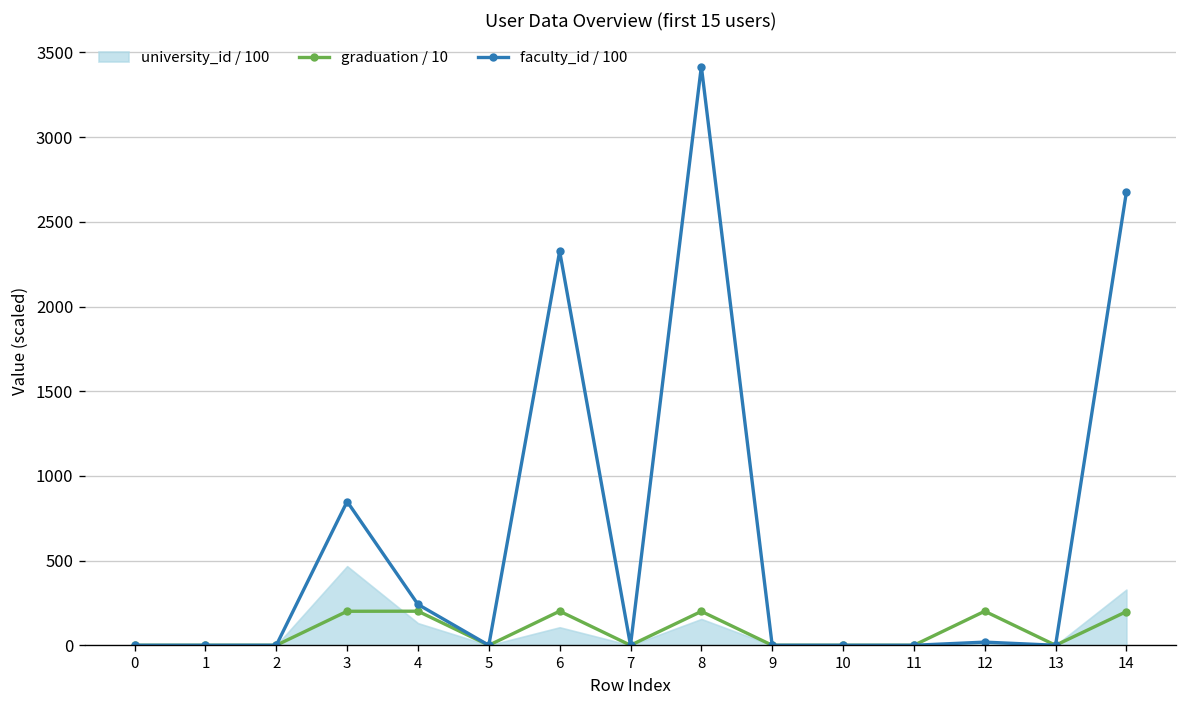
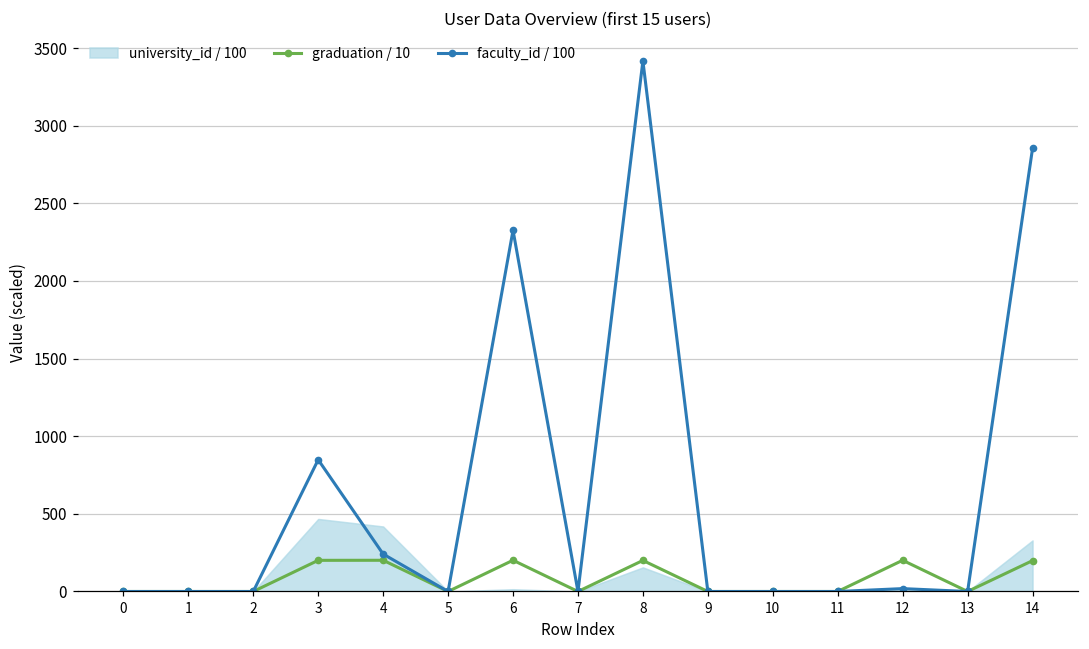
university_id / 100, 4: 130 -> 420
university_id / 100, 6: 110 -> 10
faculty_id / 100, 14: 2680 -> 2850
